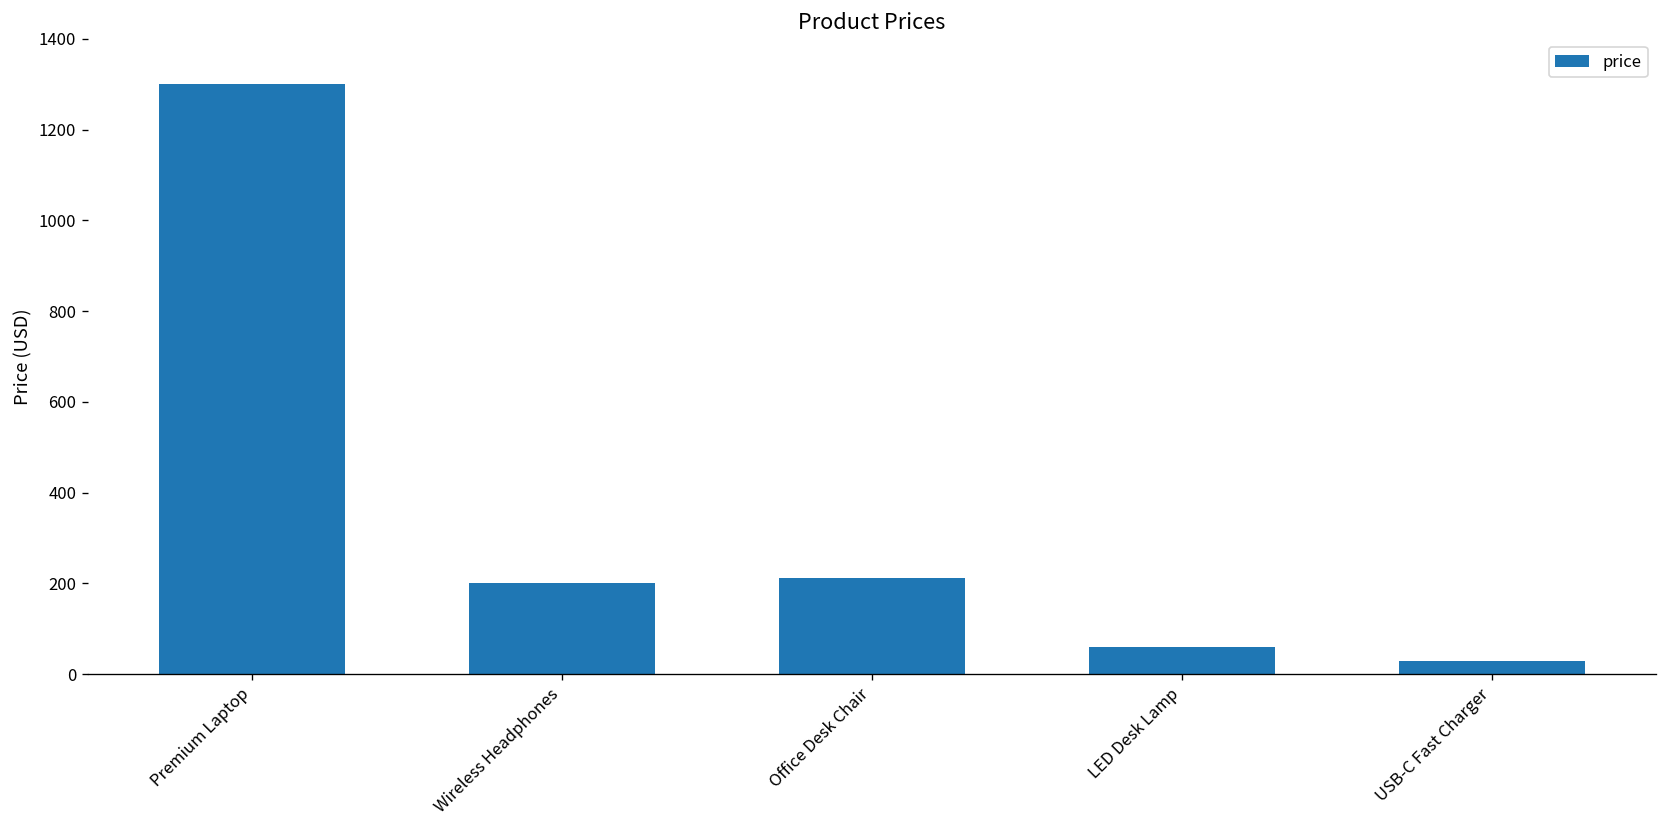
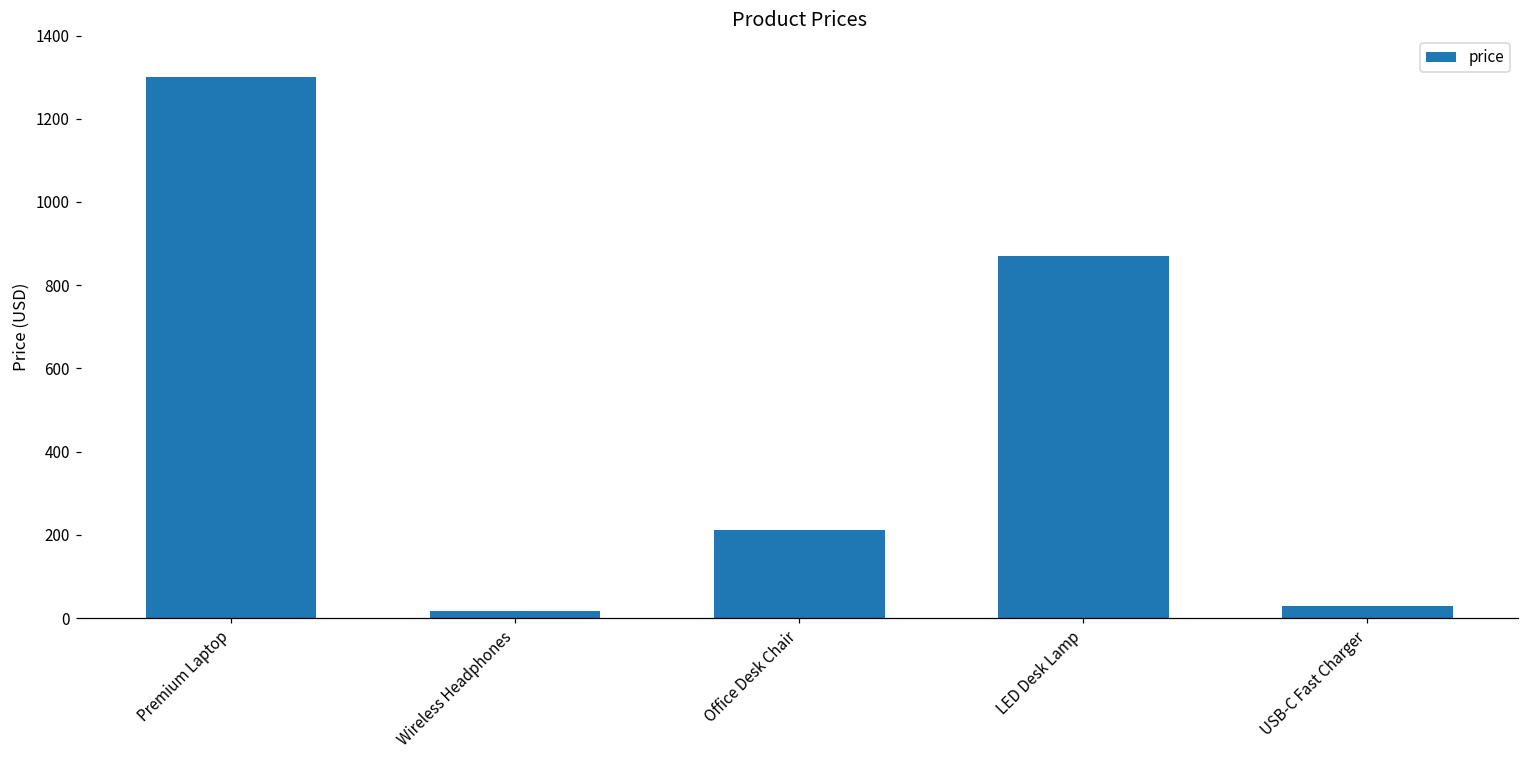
Wireless Headphones: 200 -> 20
LED Desk Lamp: 60 -> 870
